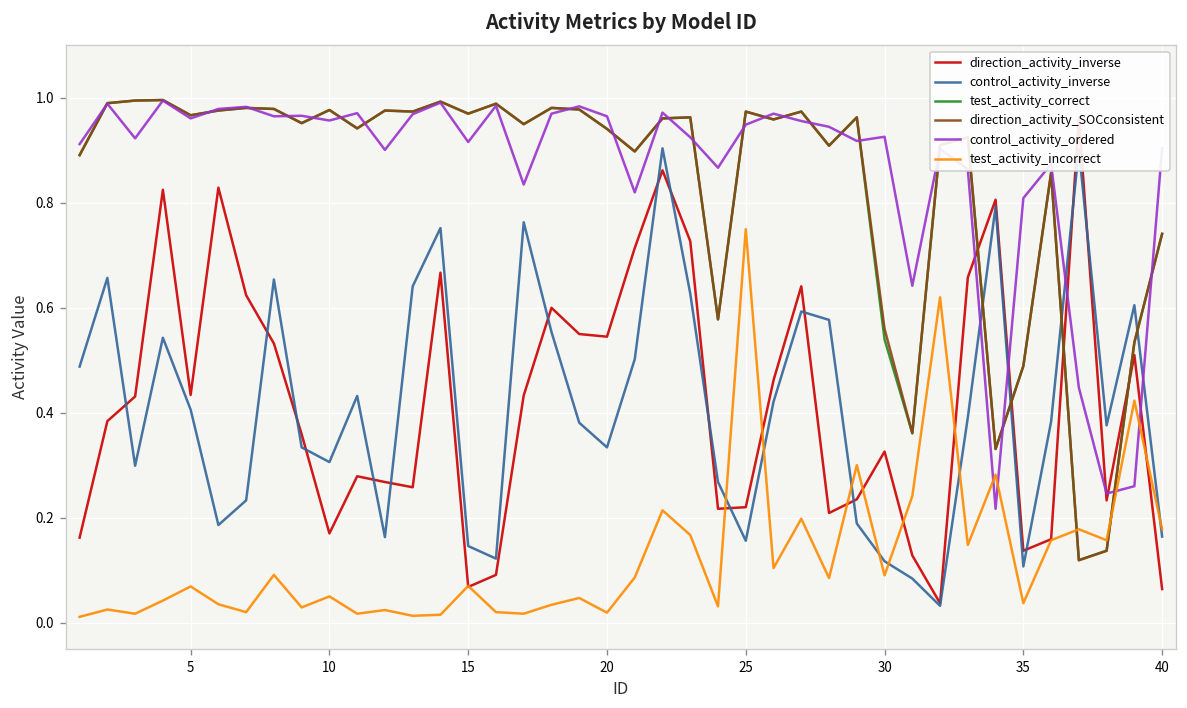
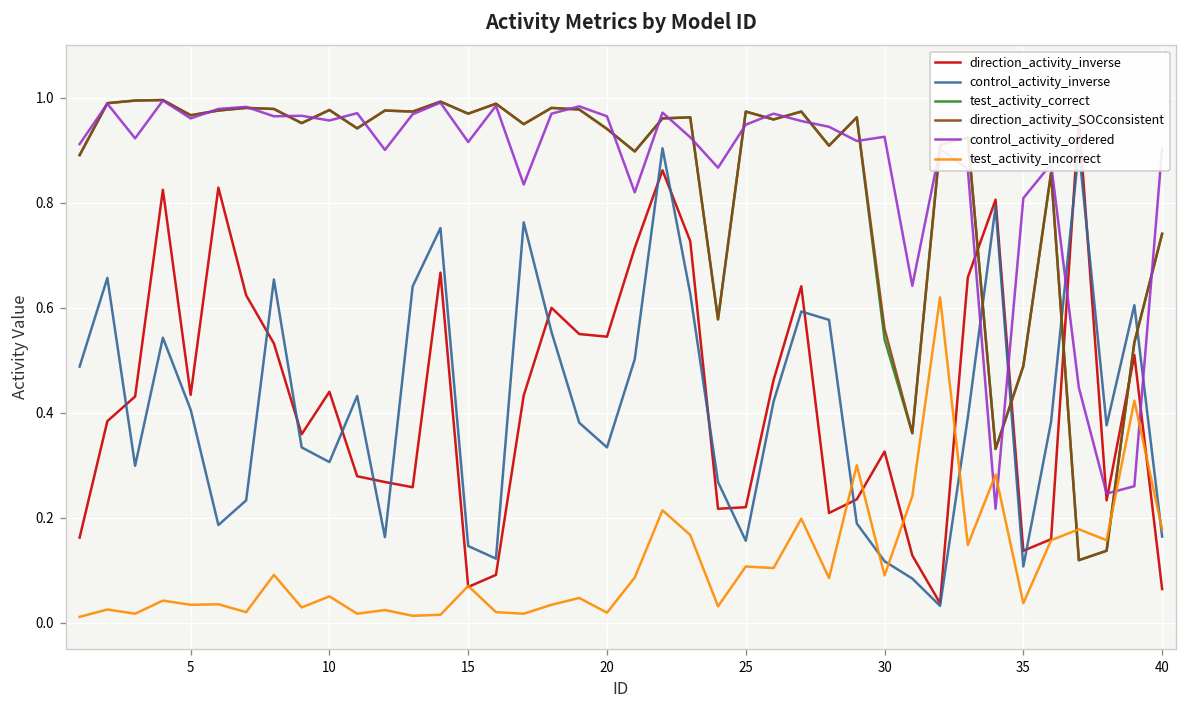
test_activity_incorrect, 5: 0.07 -> 0.03
direction_activity_inverse, 10: 0.17 -> 0.44
test_activity_incorrect, 25: 0.75 -> 0.11
